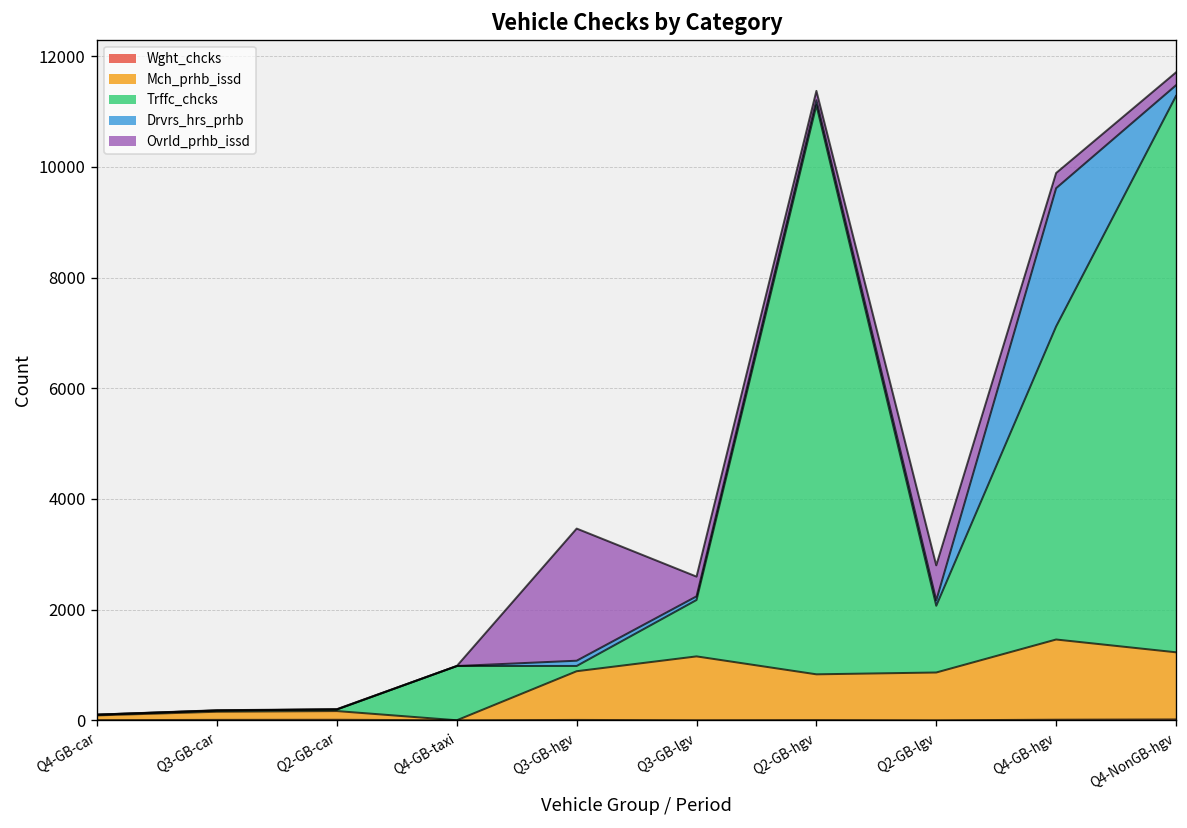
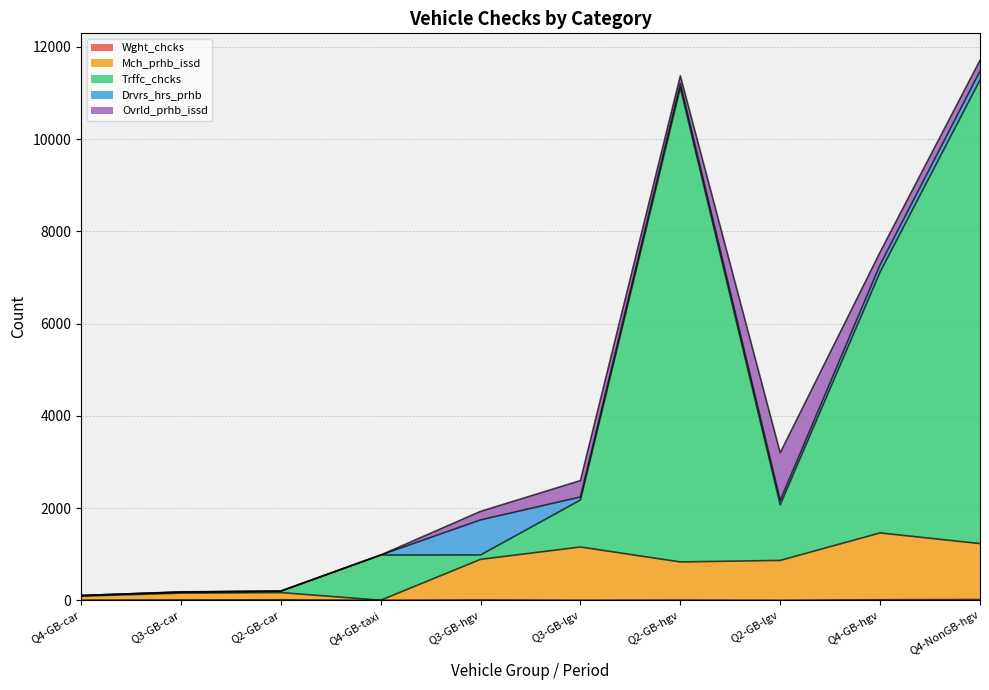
Drvrs_hrs_prhb, Q3-GB-hgv: 100 -> 800
Ovrld_prhb_issd, Q3-GB-hgv: 2400 -> 200
Ovrld_prhb_issd, Q2-GB-lgv: 600 -> 1000
Drvrs_hrs_prhb, Q4-GB-hgv: 2500 -> 200
